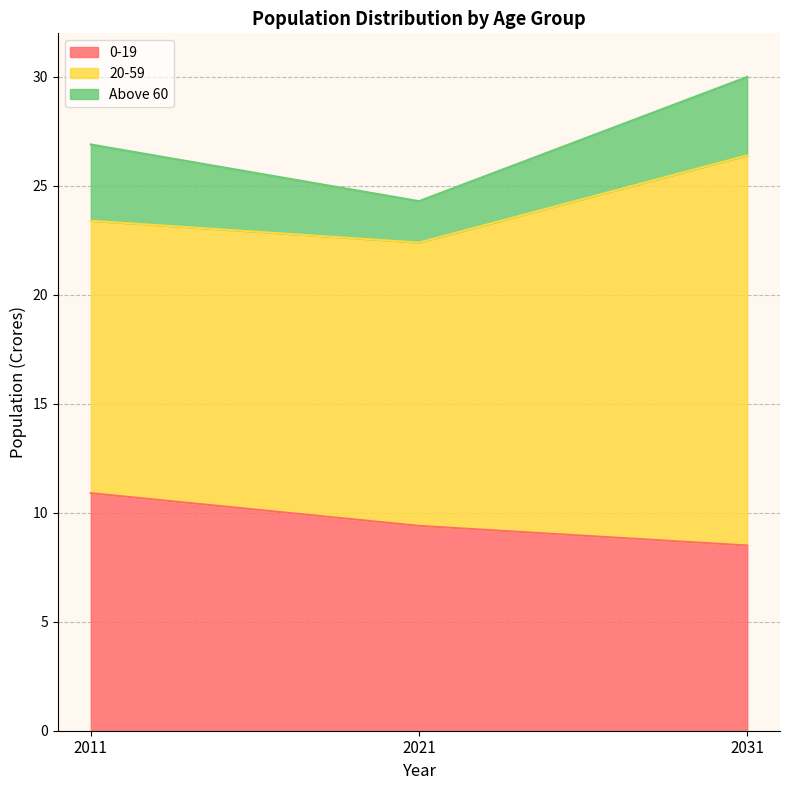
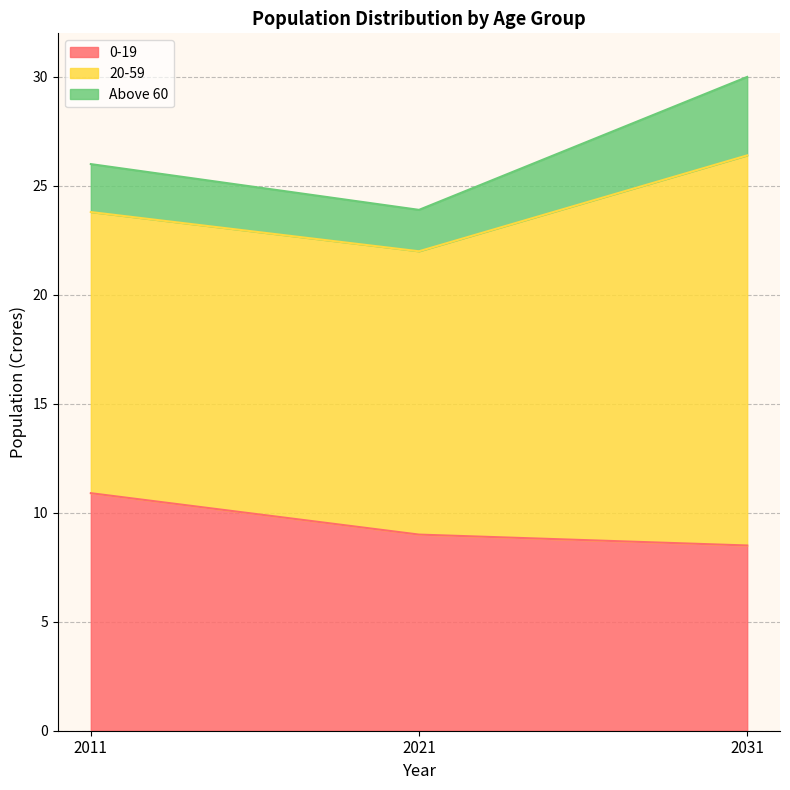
20-59, 2011: 12.5 -> 12.9
Above 60, 2011: 3.5 -> 2.2
0-19, 2021: 9.4 -> 9.0
